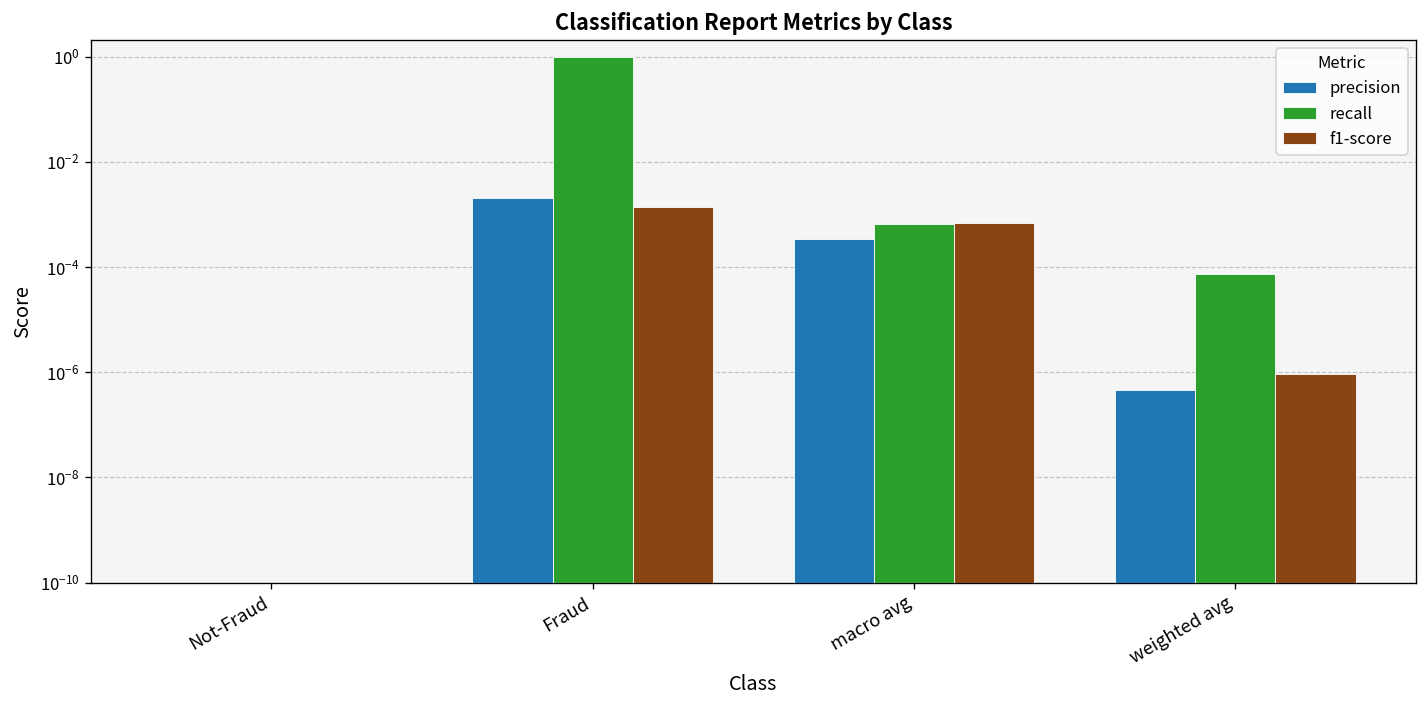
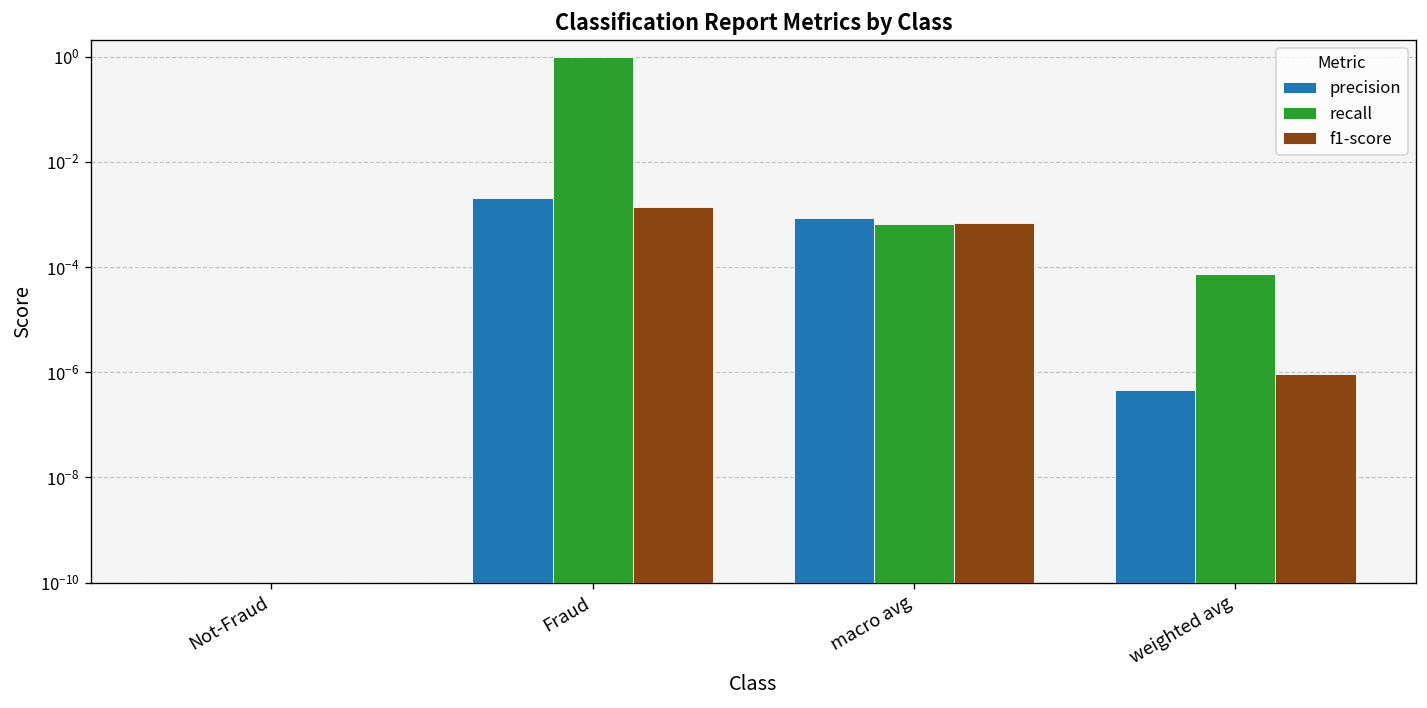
precision, macro avg: 0.0003 -> 0.0008
